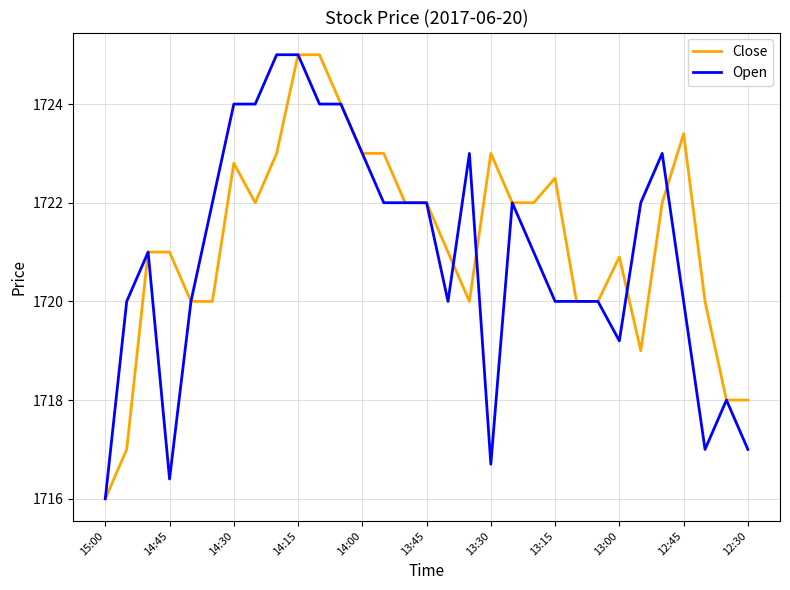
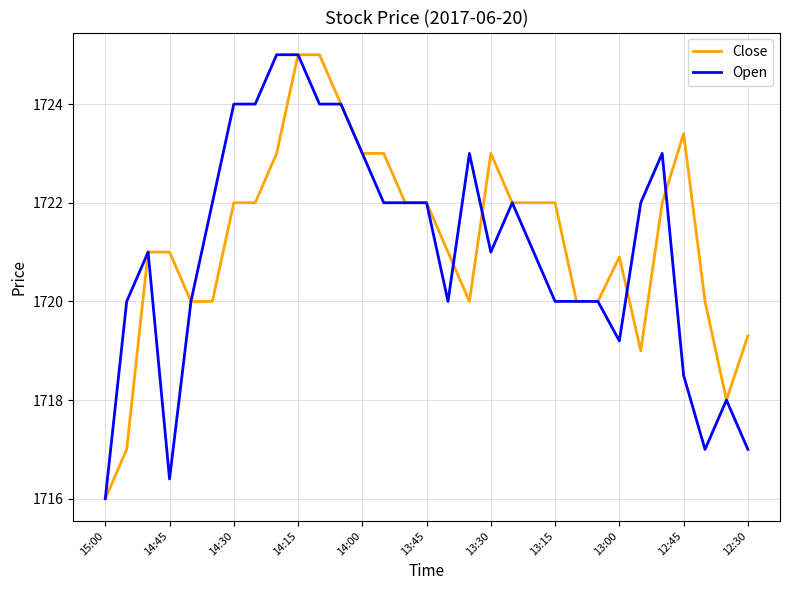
Close, 14:30: 1722.8 -> 1722.0
Open, 13:30: 1716.7 -> 1721.0
Close, 13:15: 1722.5 -> 1722.0
Open, 12:45: 1720.0 -> 1718.5
Close, 12:30: 1718.0 -> 1719.3
